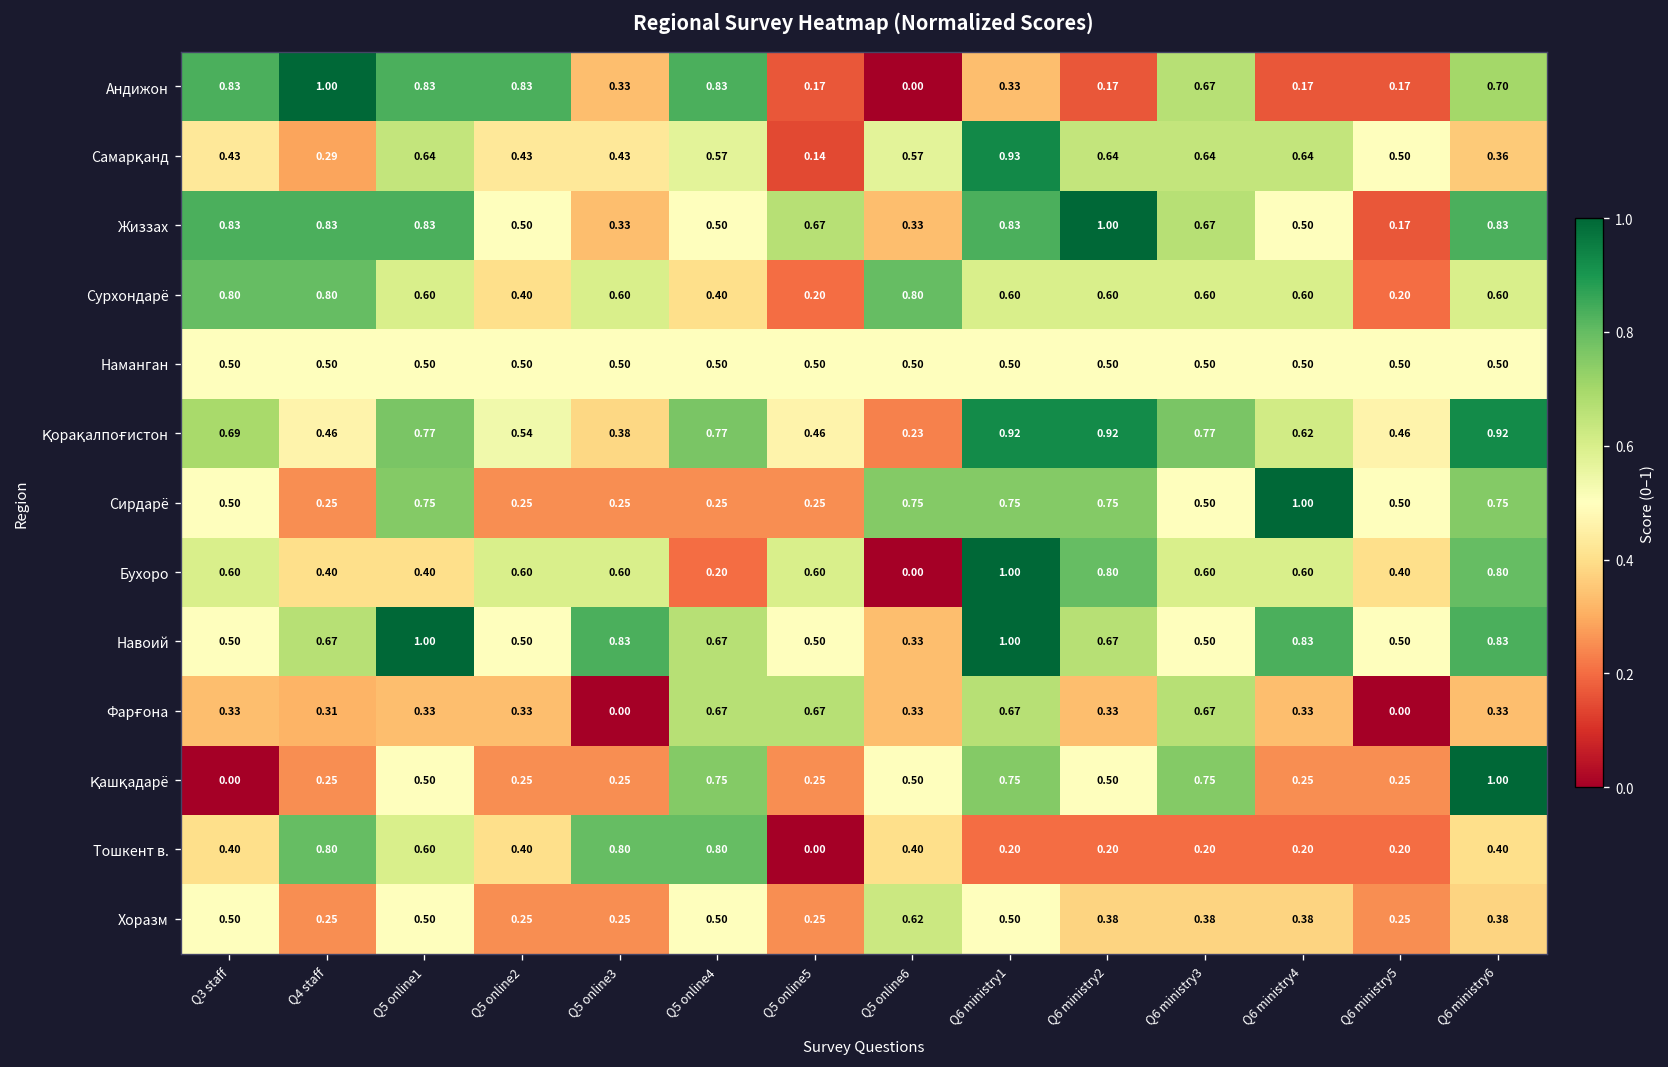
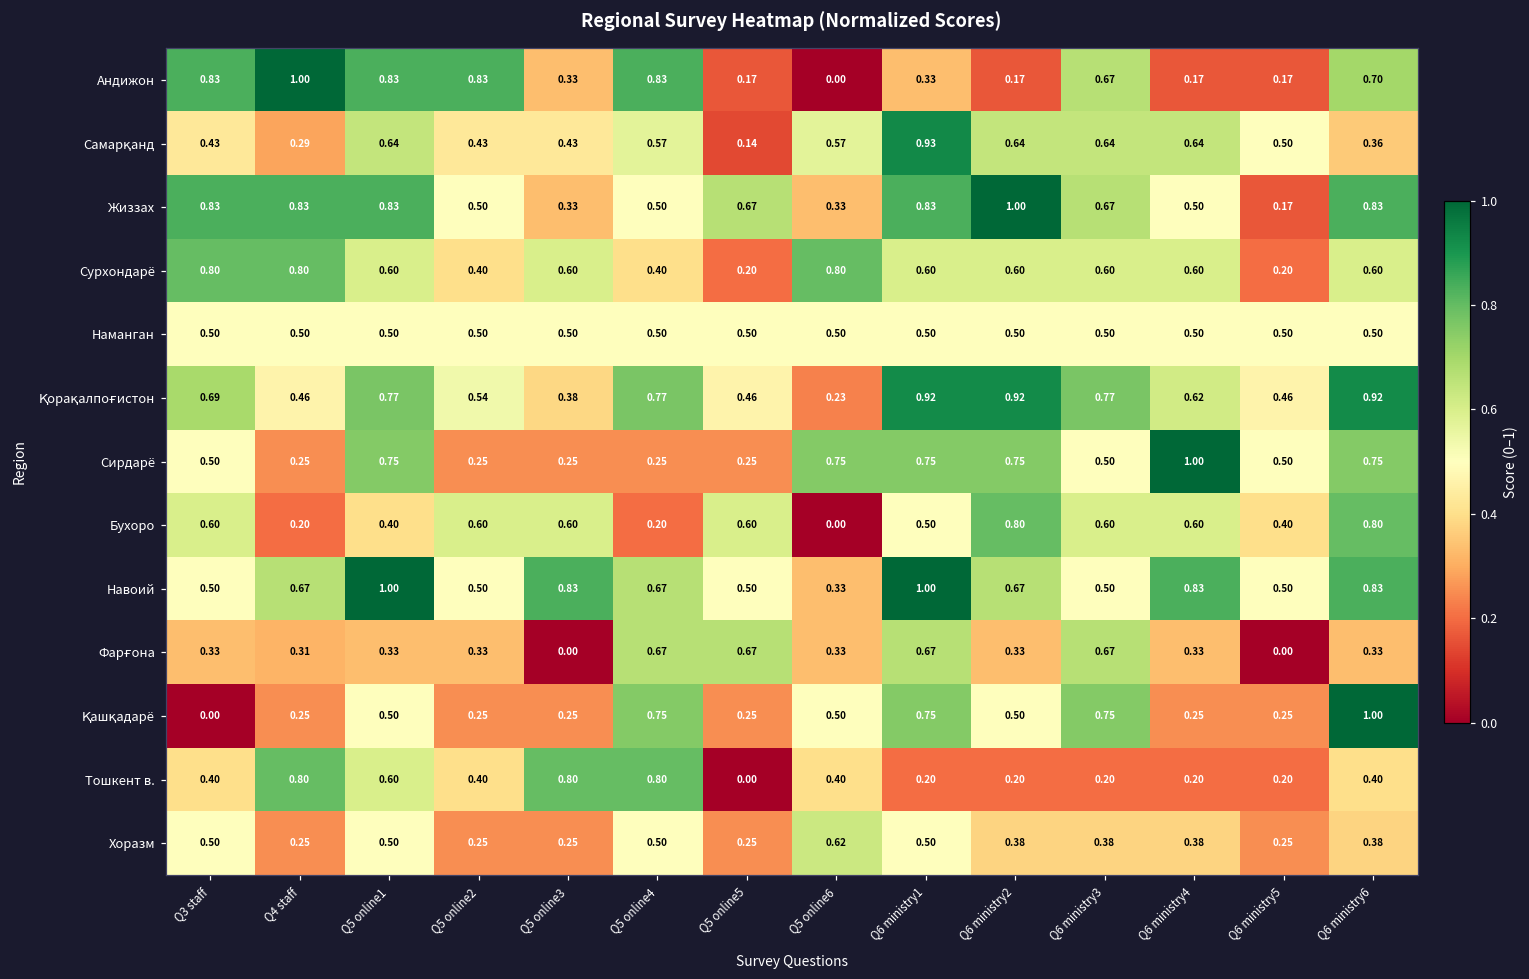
Бухоро, Q4 staff: 0.40 -> 0.20
Бухоро, Q6 ministry1: 1.00 -> 0.50
